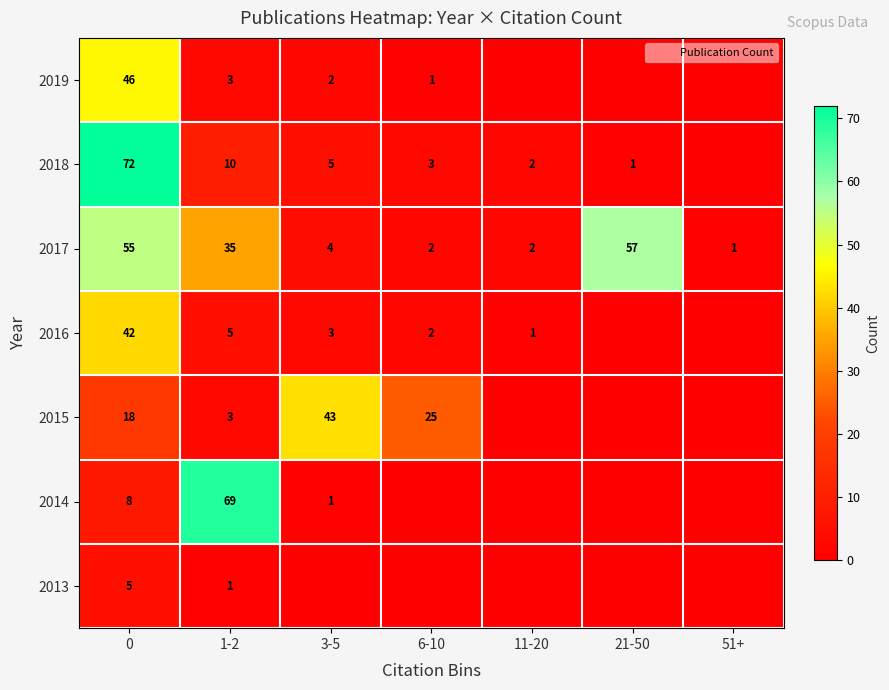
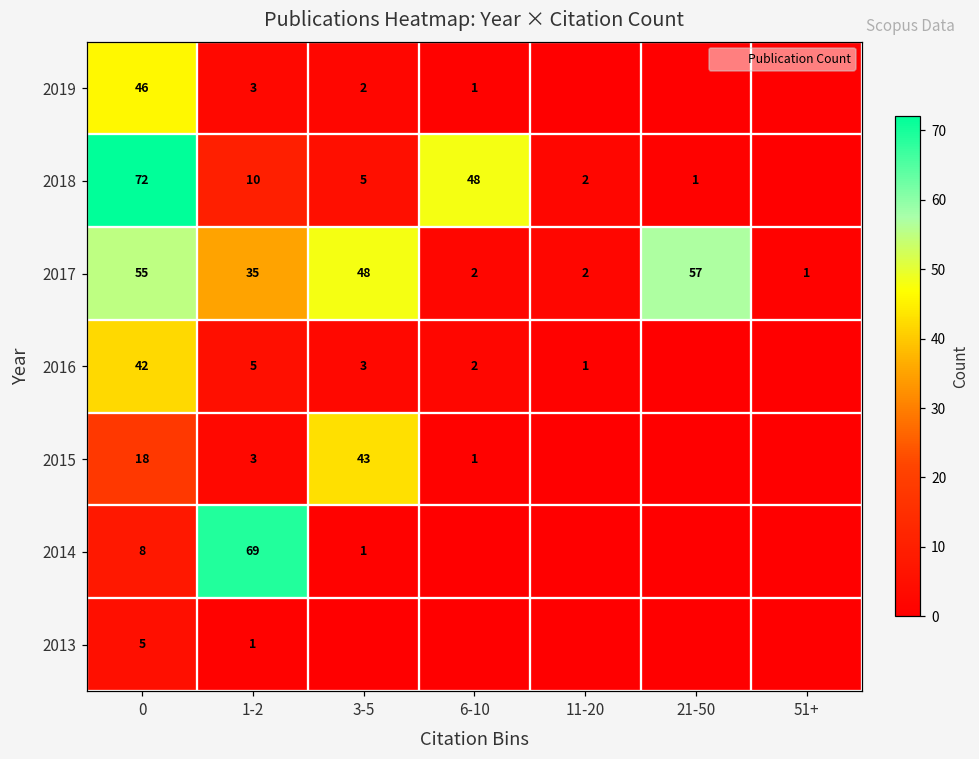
2018, 6-10: 3 -> 48
2017, 3-5: 4 -> 48
2015, 6-10: 25 -> 1
